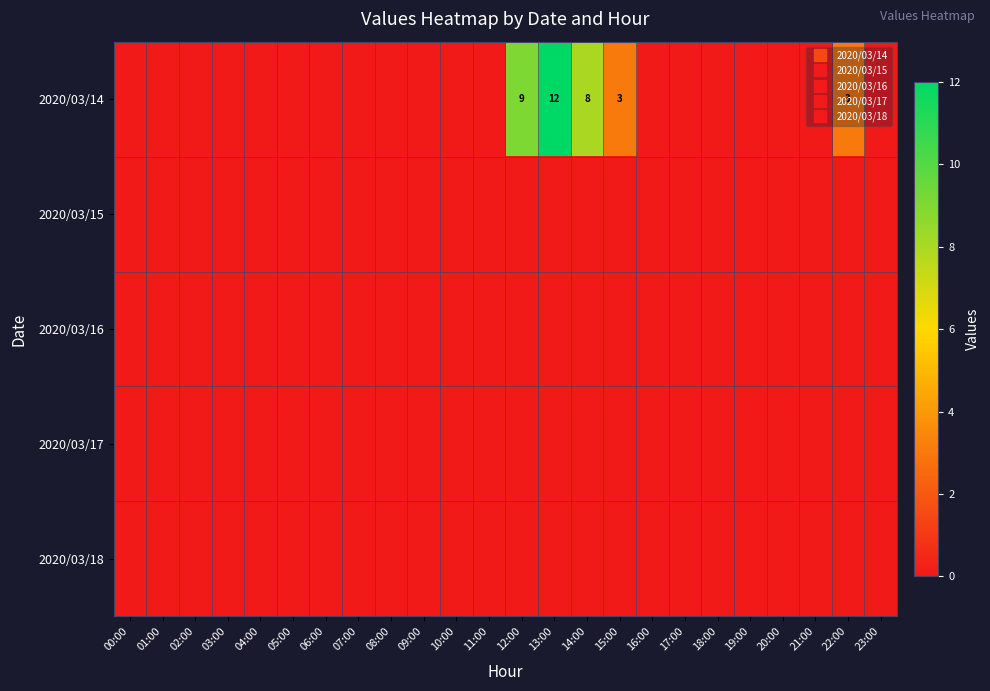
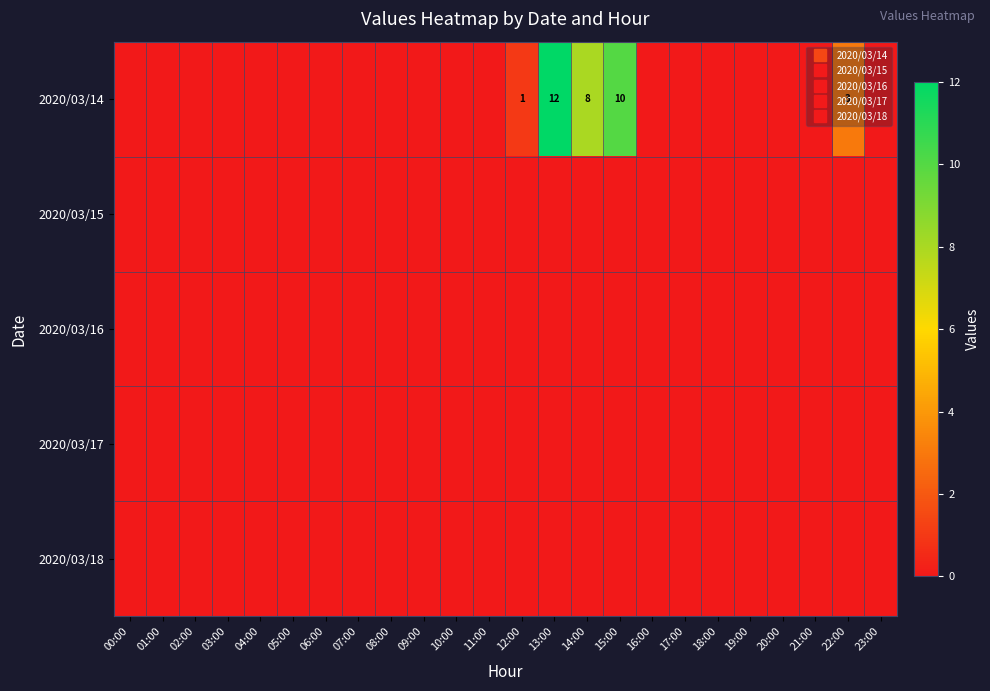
2020/03/14, 12:00: 9 -> 1
2020/03/14, 15:00: 3 -> 10
